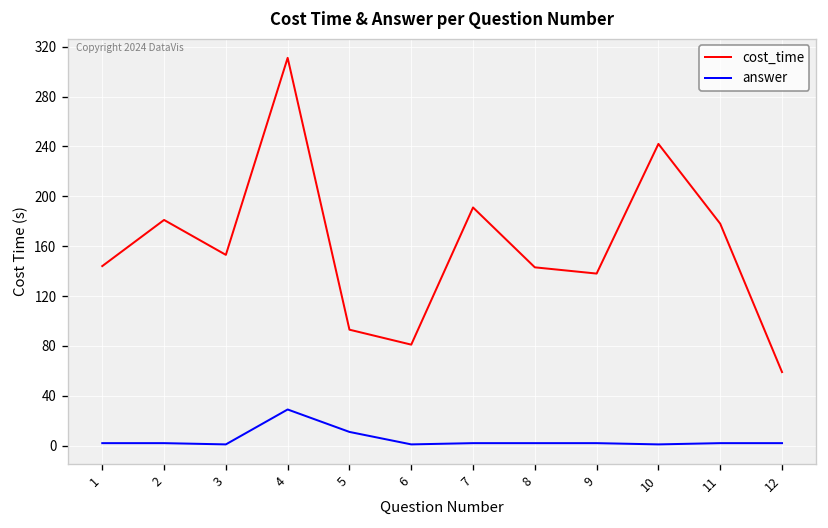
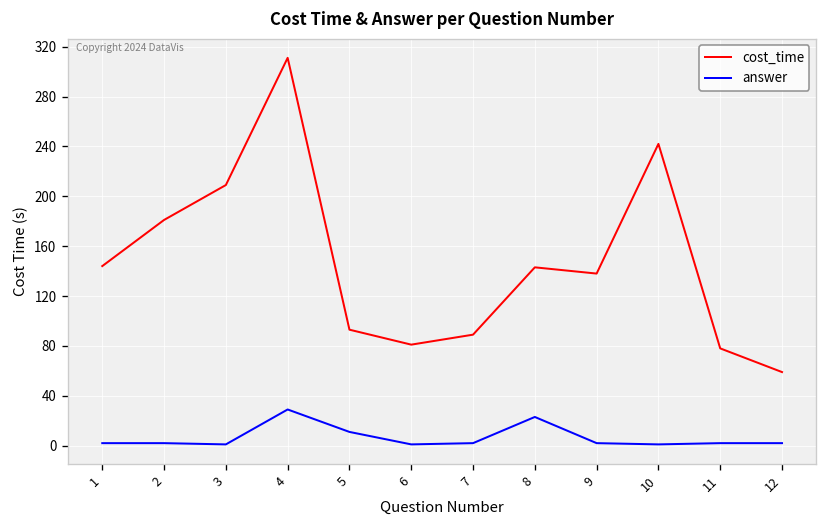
cost_time, 3: 153 -> 209
cost_time, 7: 191 -> 89
answer, 8: 2 -> 23
cost_time, 11: 178 -> 78
